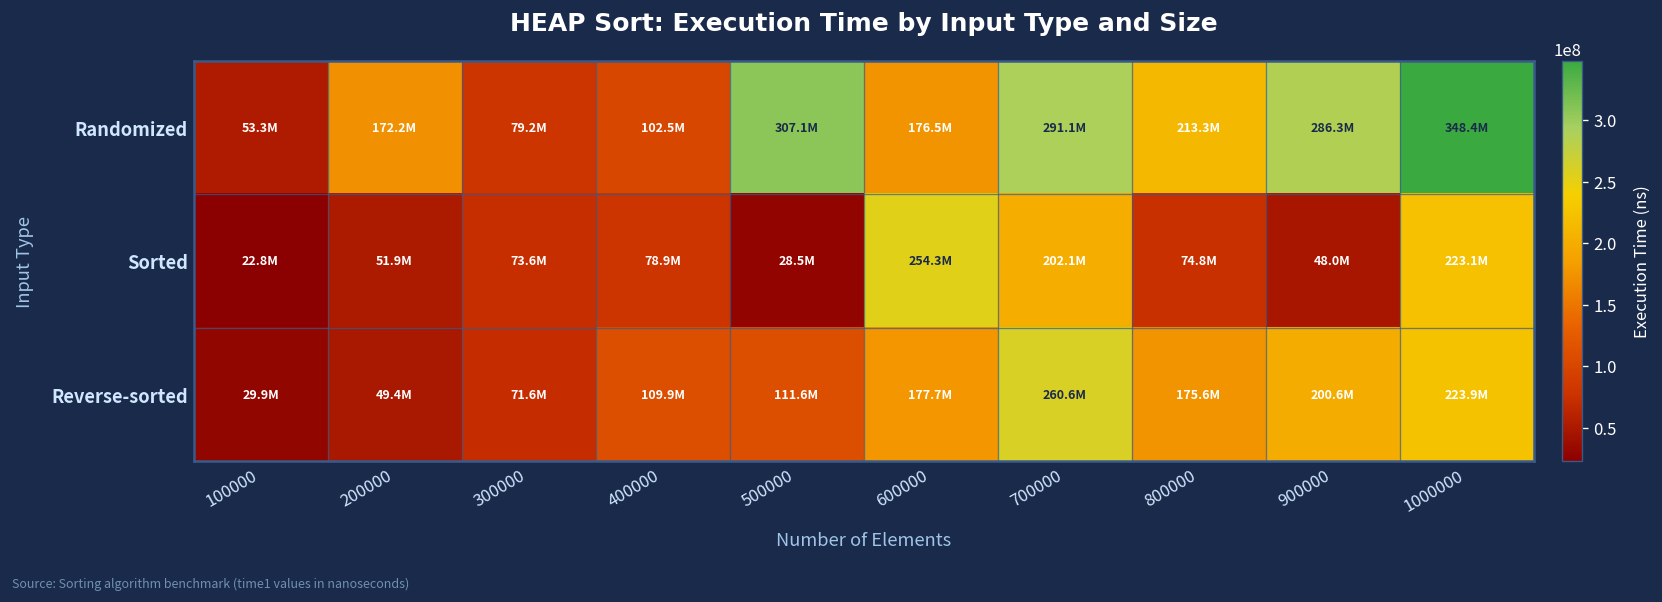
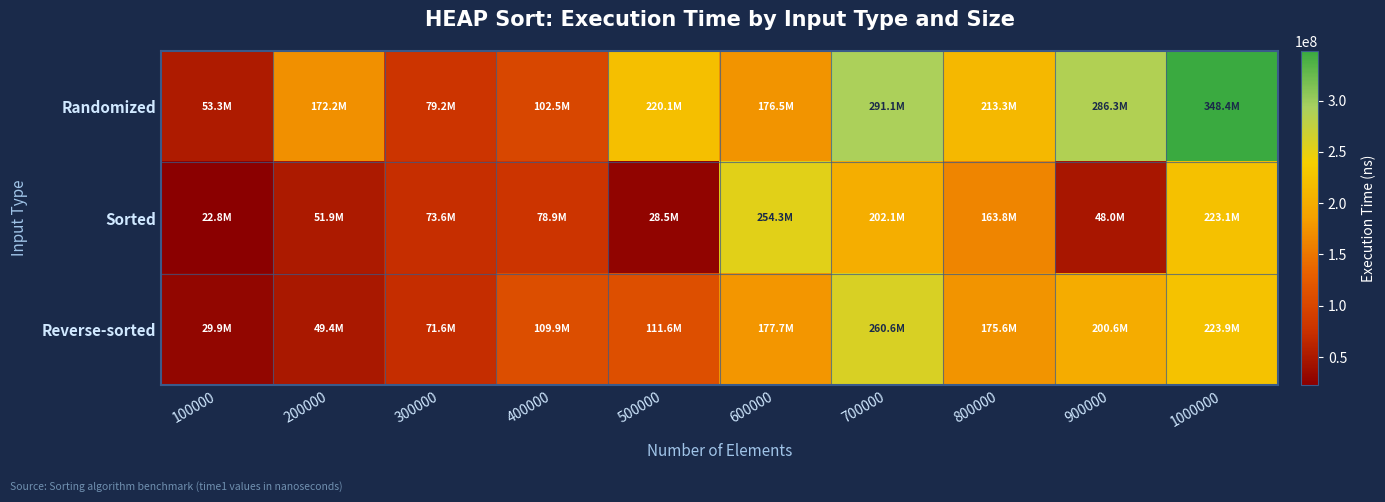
Randomized, 500000: 307.1M -> 220.1M
Sorted, 800000: 74.8M -> 163.8M
